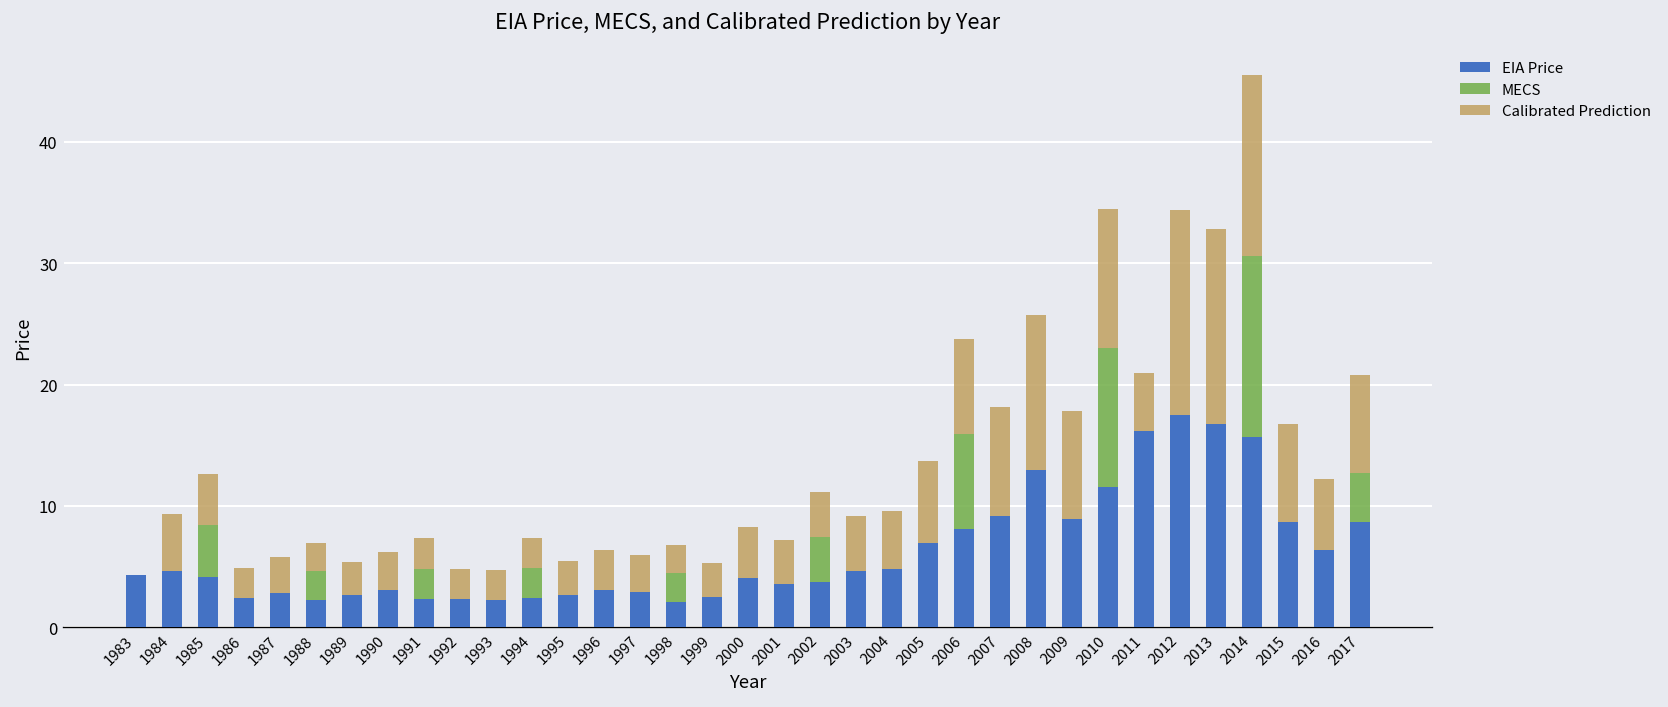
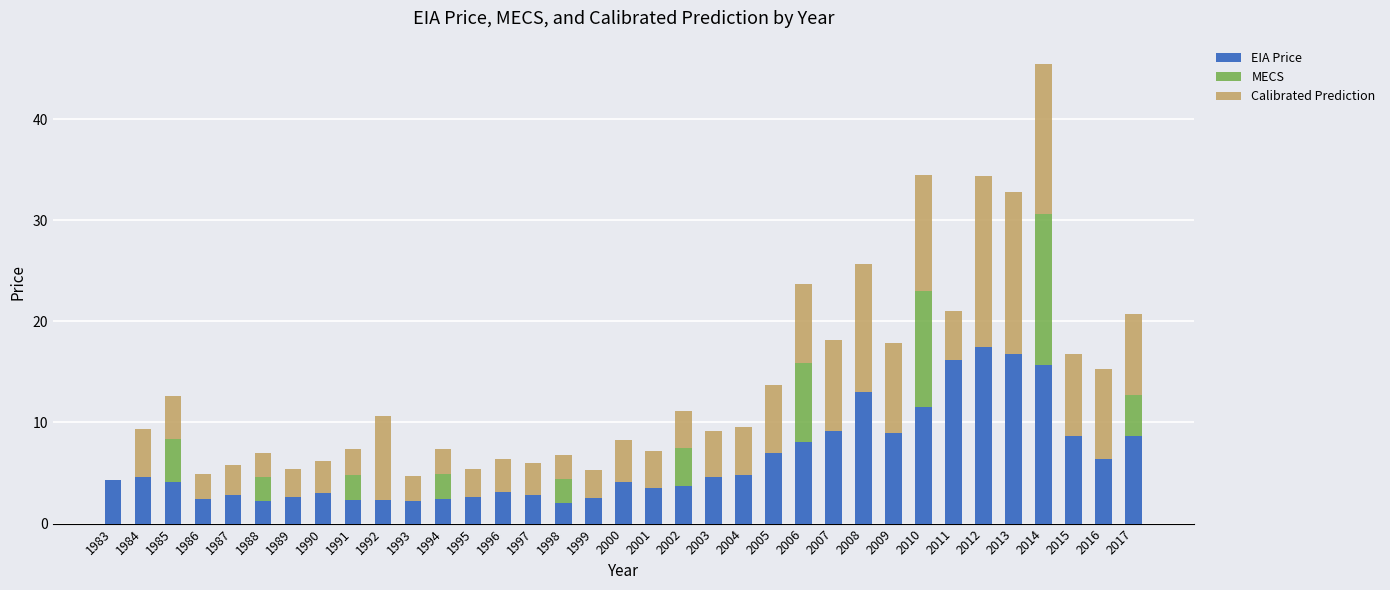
Calibrated Prediction, 1992: 2.5 -> 8.3
Calibrated Prediction, 2016: 5.8 -> 8.9
